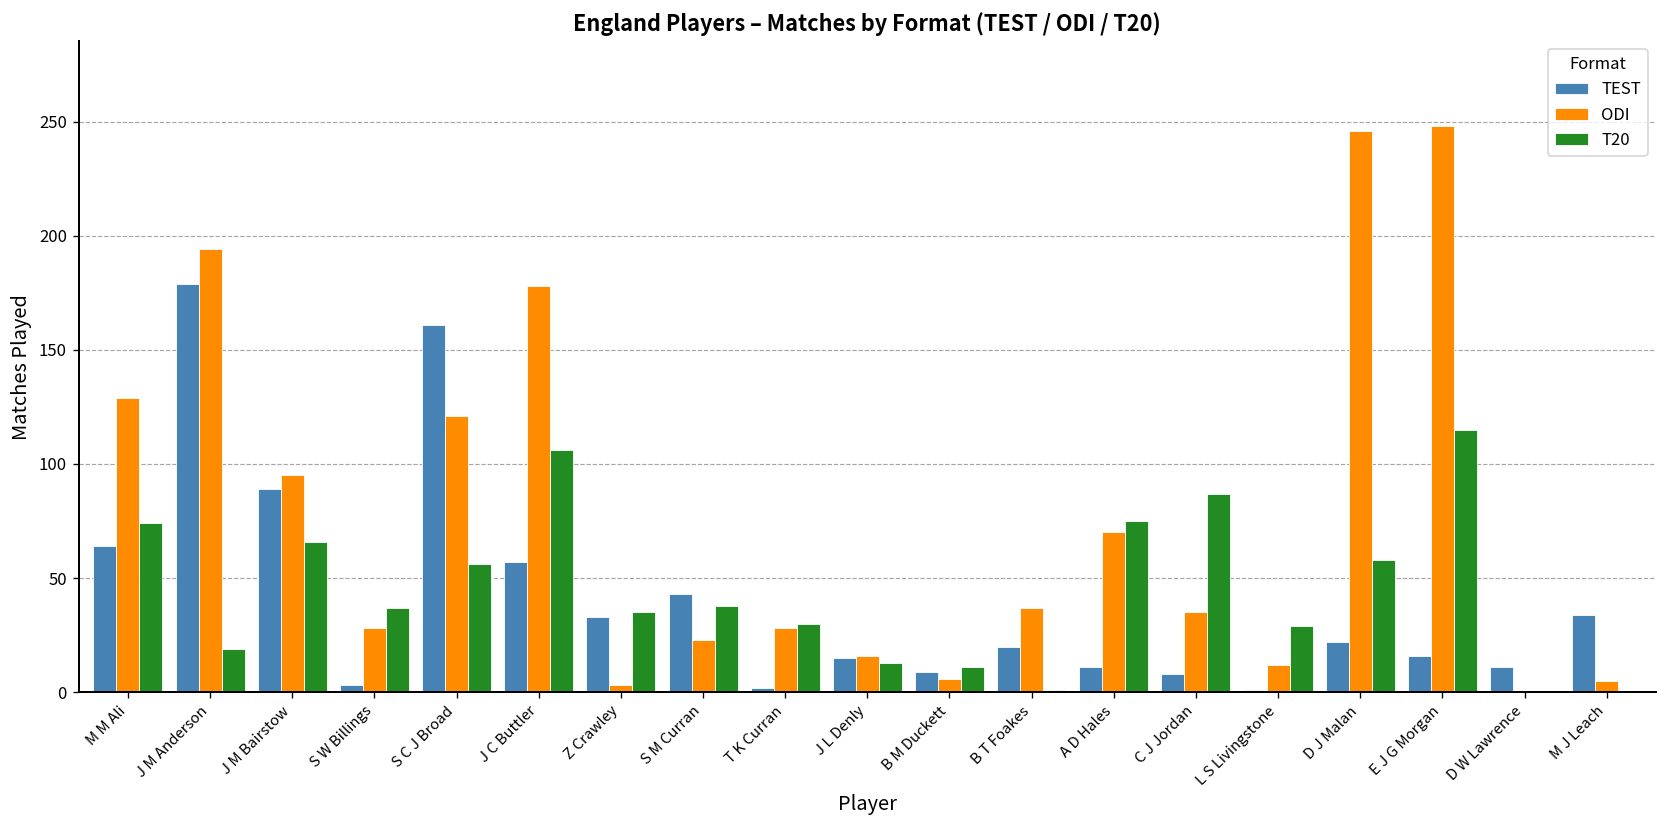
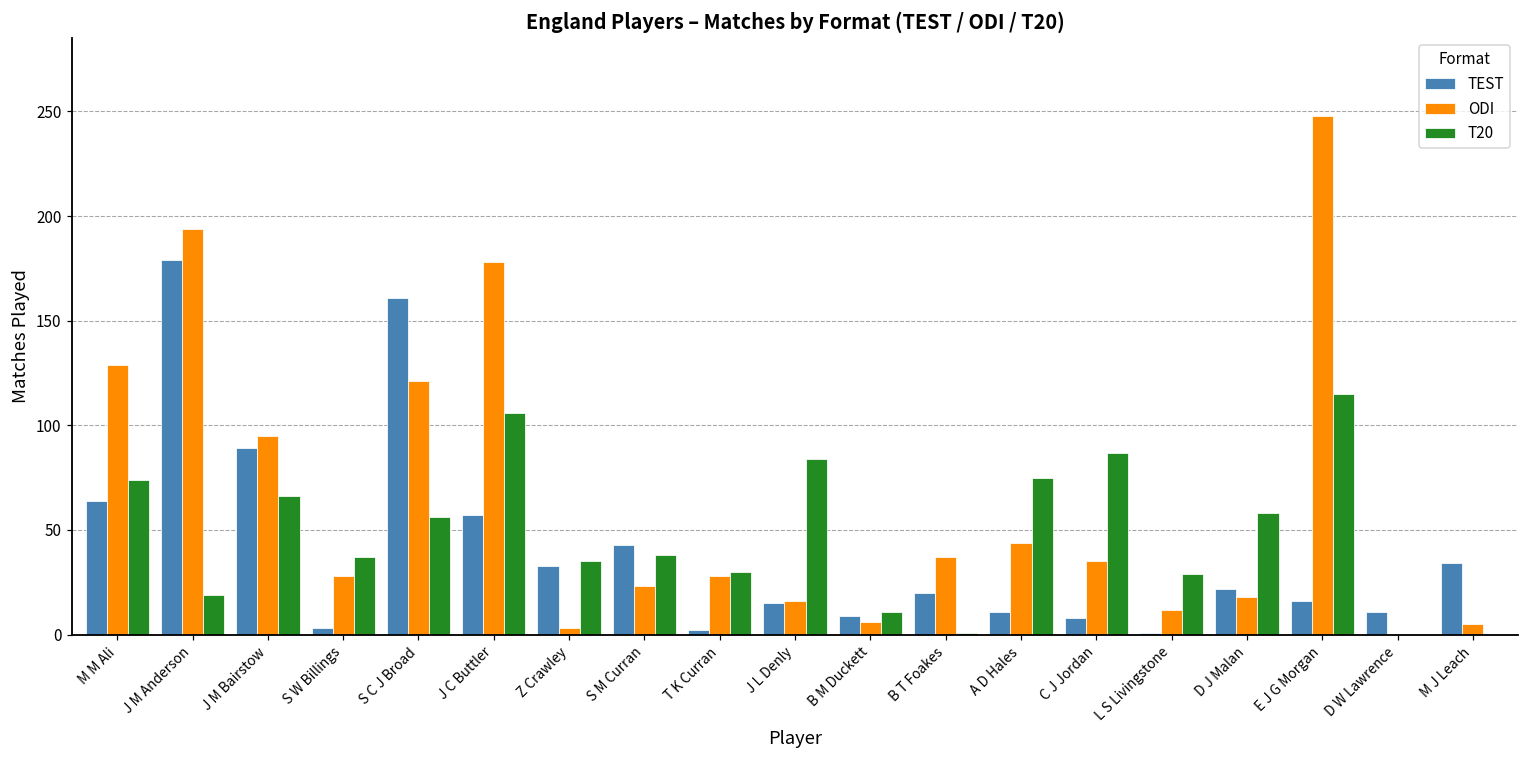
T20, J L Denly: 13 -> 84
ODI, A D Hales: 70 -> 44
ODI, D J Malan: 246 -> 18
